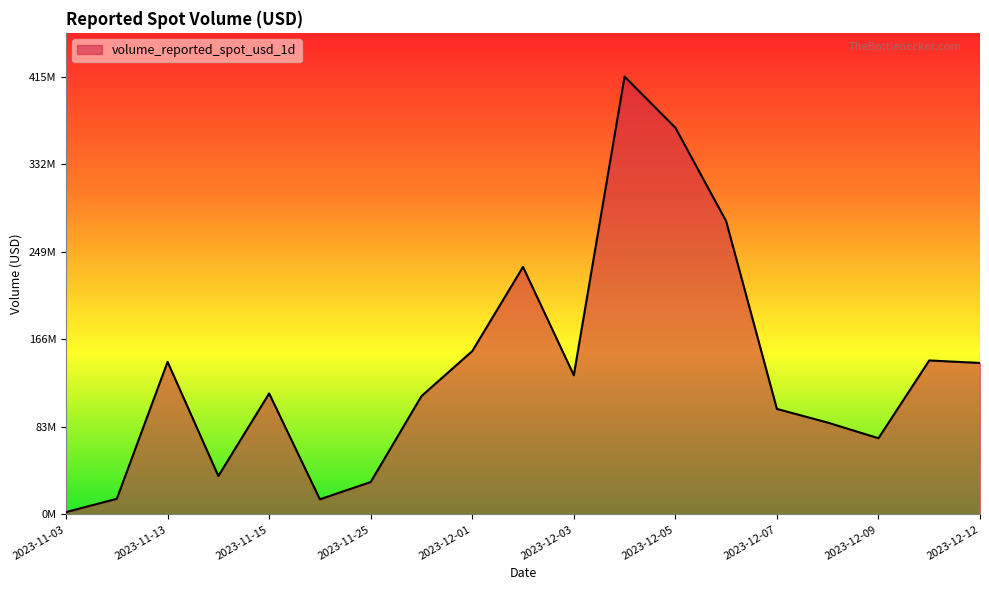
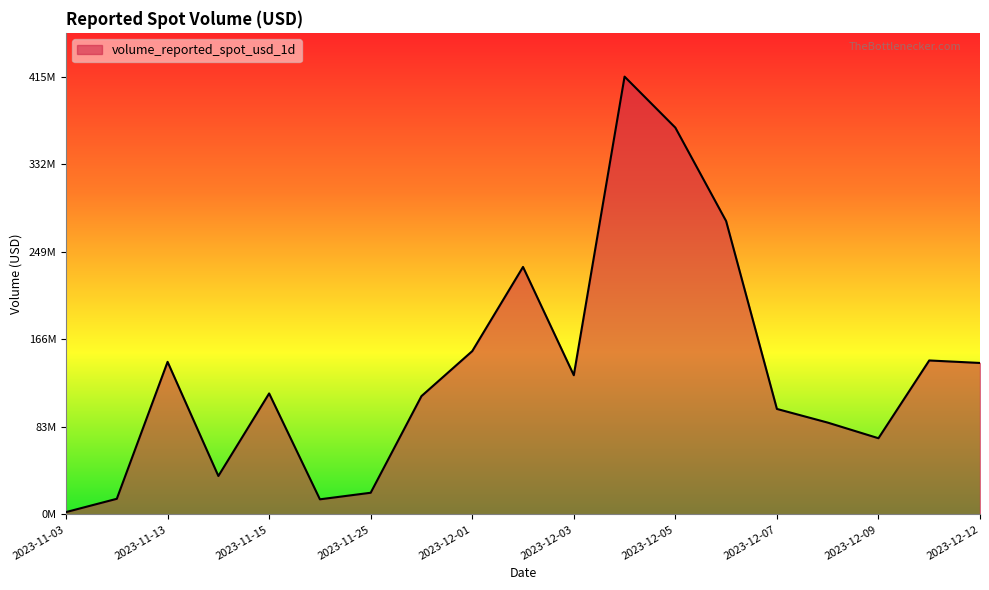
2023-11-25: 31000000 -> 21000000
